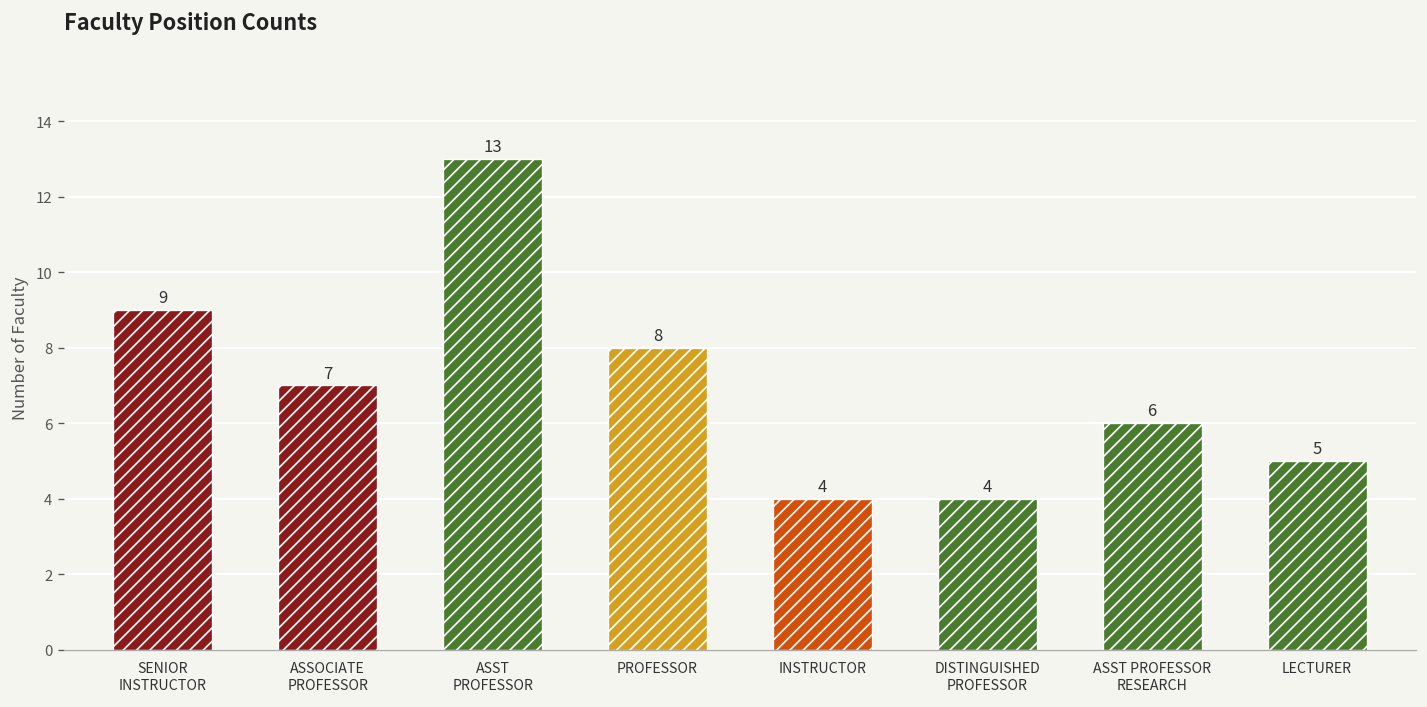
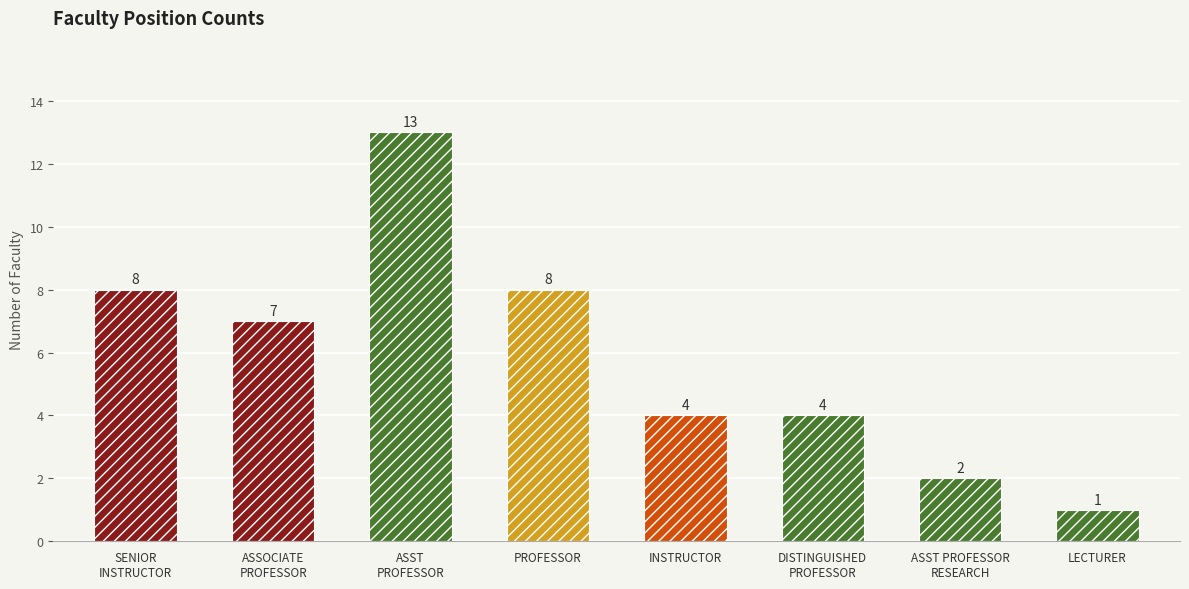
SENIOR INSTRUCTOR: 9 -> 8
ASST PROFESSOR RESEARCH: 6 -> 2
LECTURER: 5 -> 1
